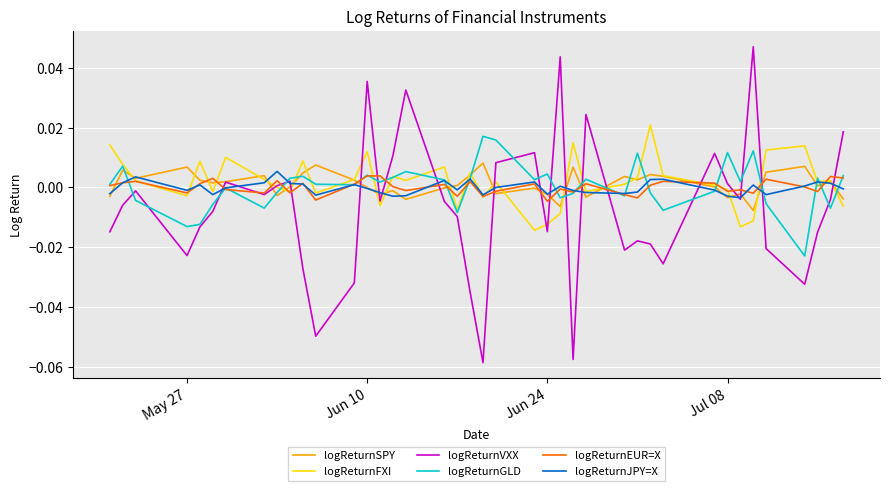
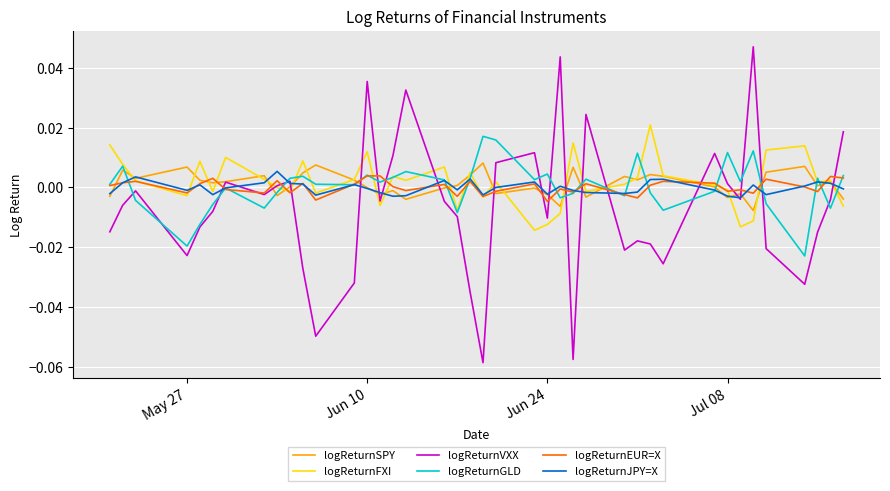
logReturnGLD, May 27: -0.013 -> -0.020
logReturnVXX, Jun 24: -0.015 -> -0.010
